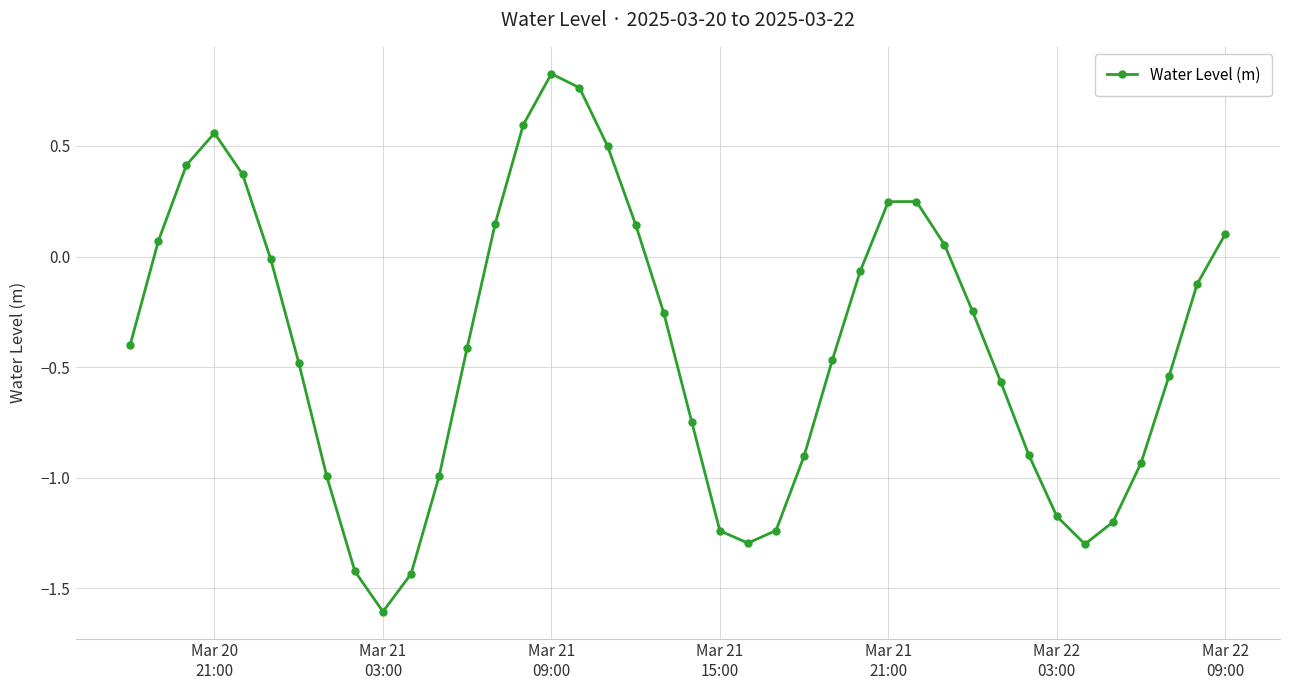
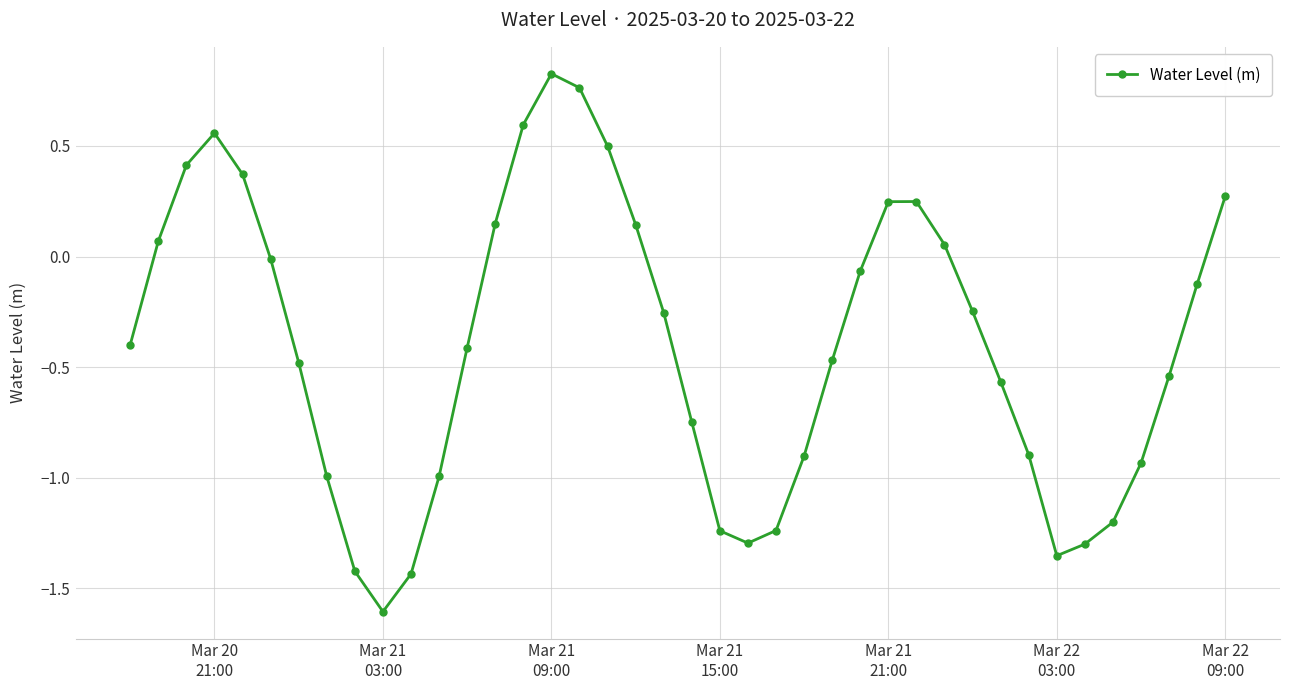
Mar 22 03:00: -1.17 -> -1.35
Mar 22 09:00: 0.10 -> 0.27
